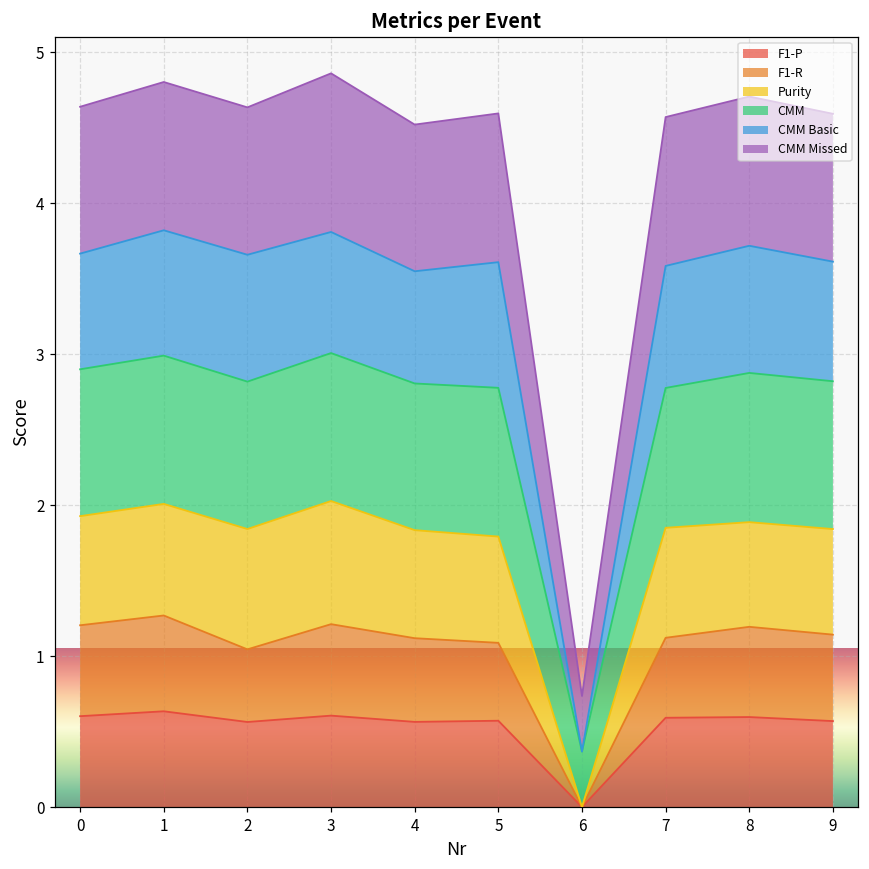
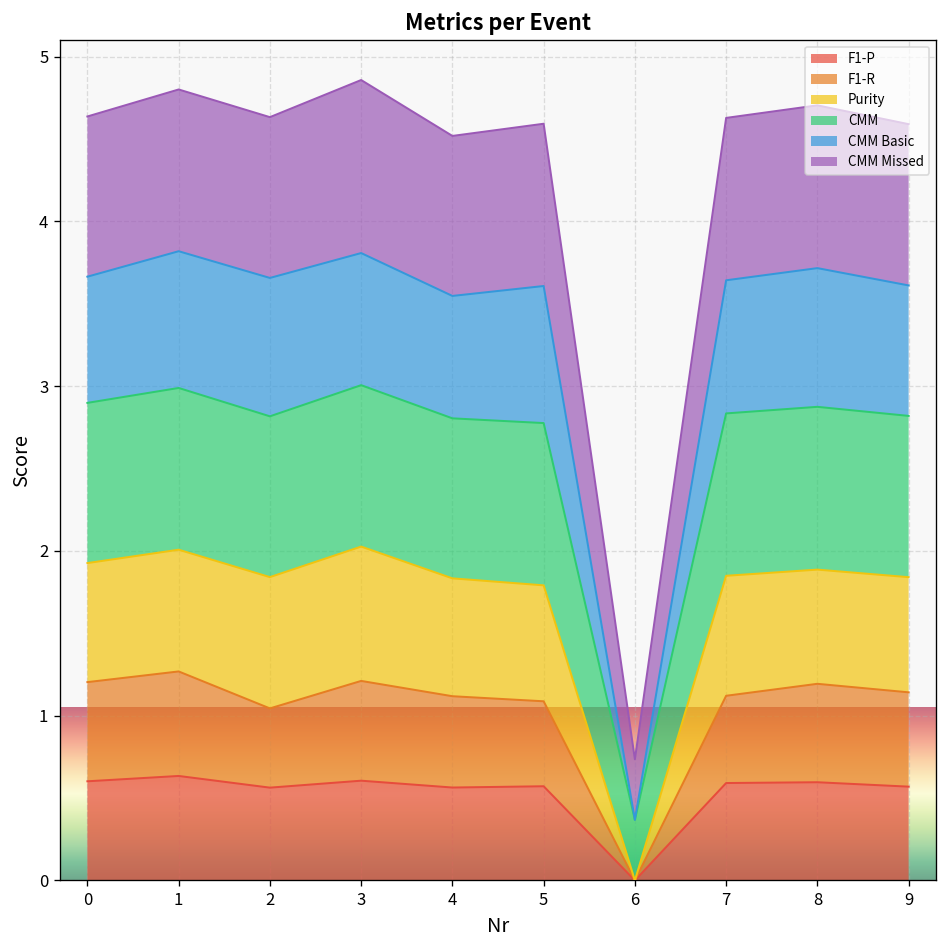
CMM, 7: 0.93 -> 0.99
